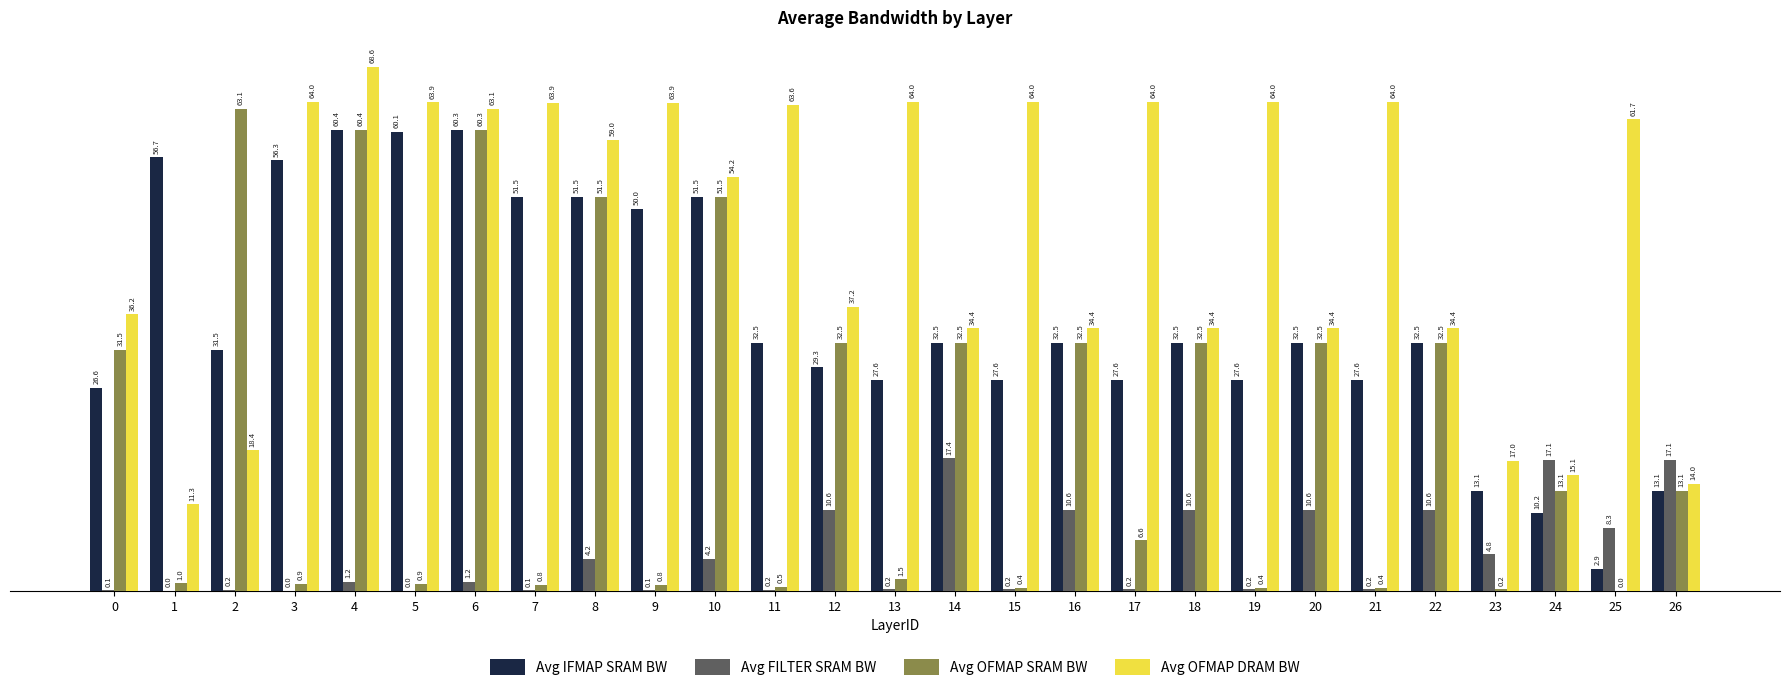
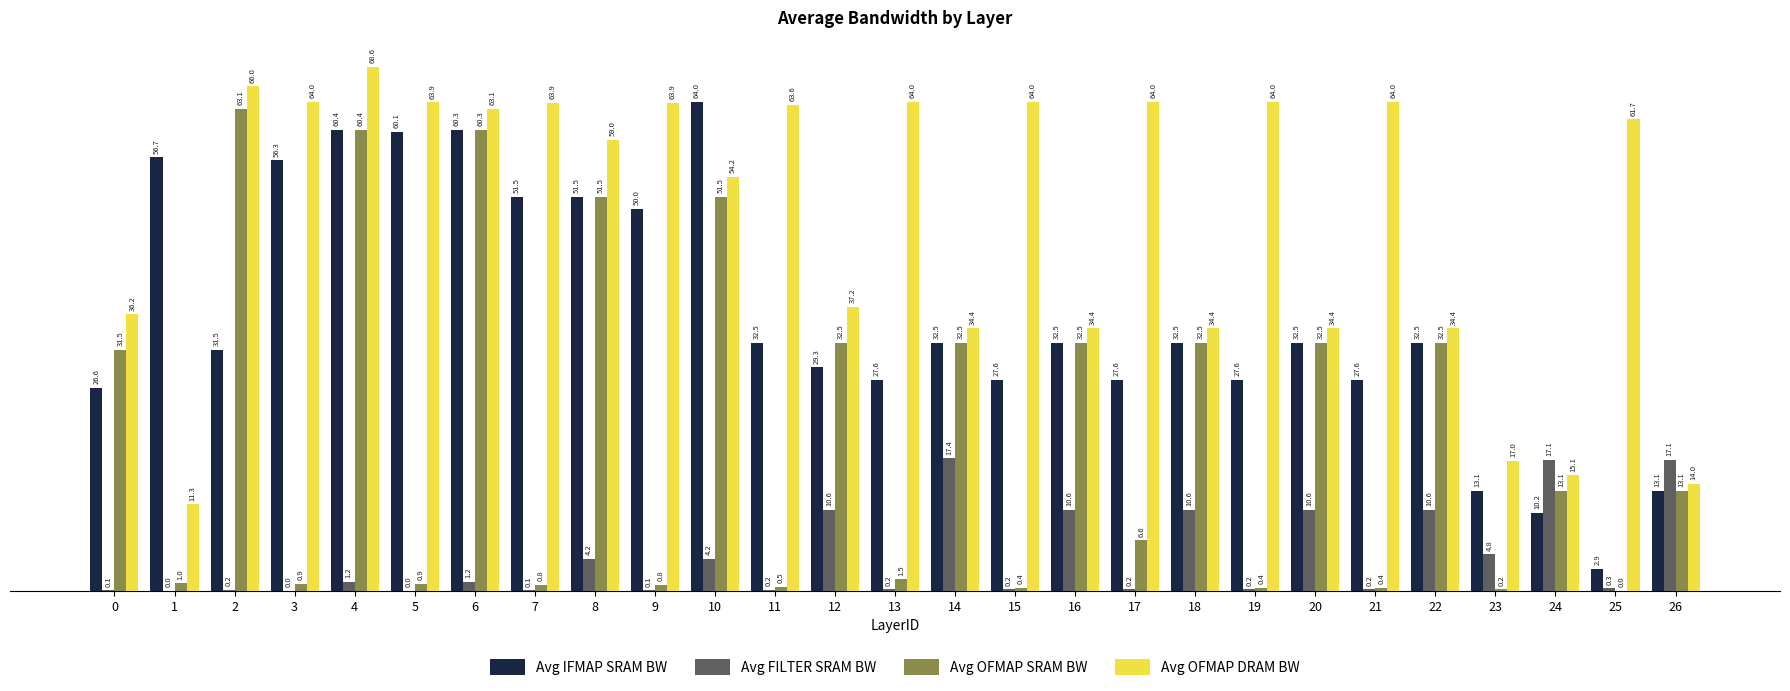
Avg OFMAP DRAM BW, 2: 18.4 -> 66.0
Avg IFMAP SRAM BW, 10: 51.5 -> 64.0
Avg FILTER SRAM BW, 25: 8.3 -> 0.3
